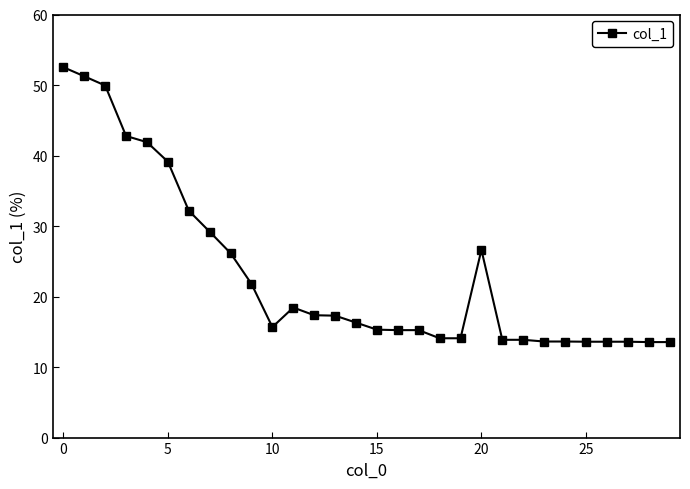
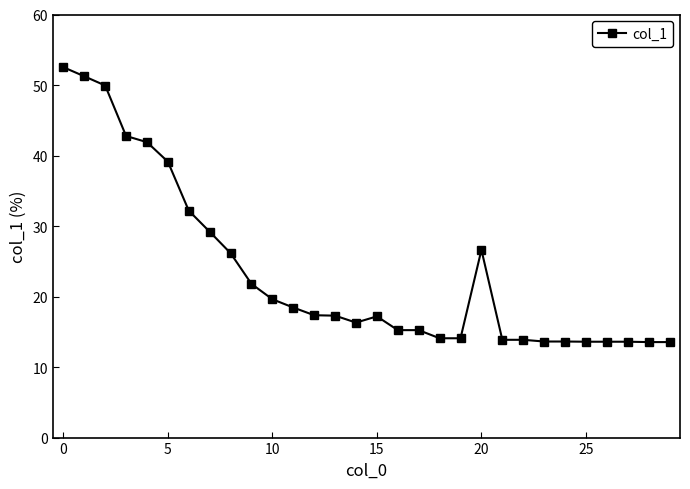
10: 16 -> 20
15: 15 -> 17
